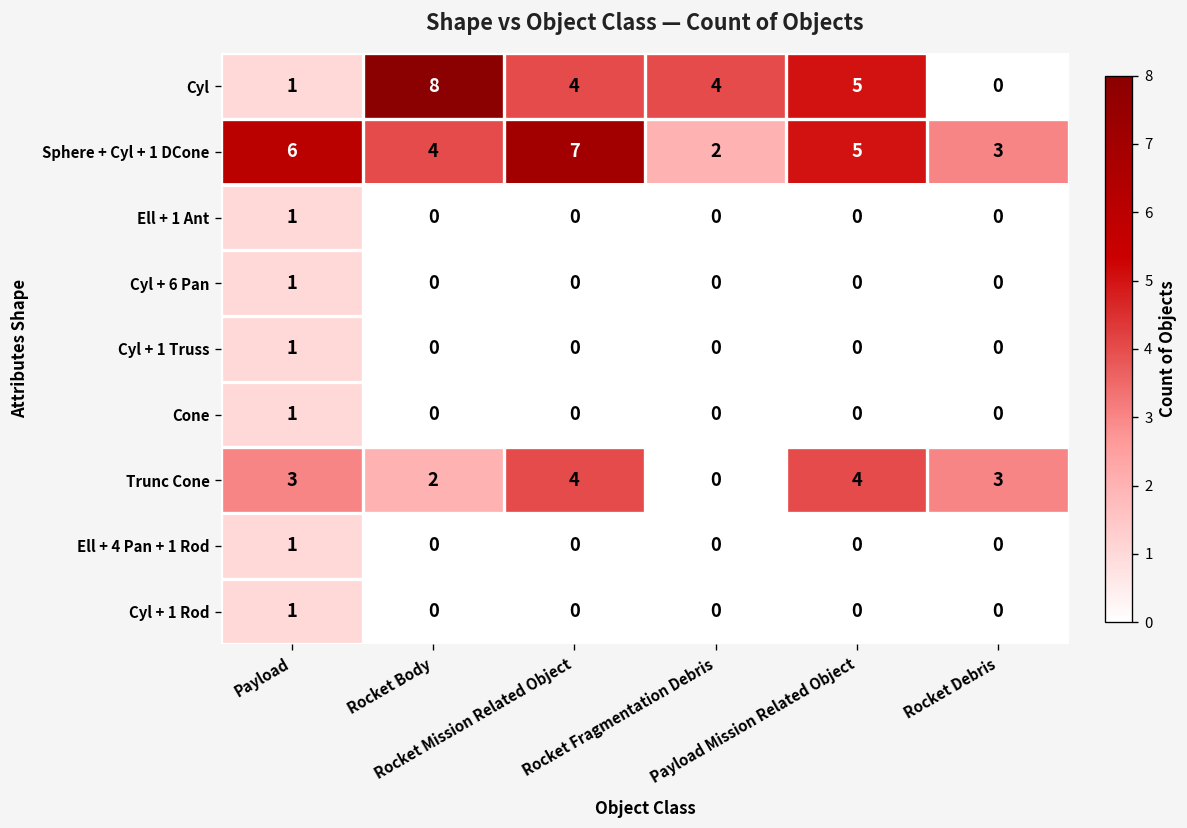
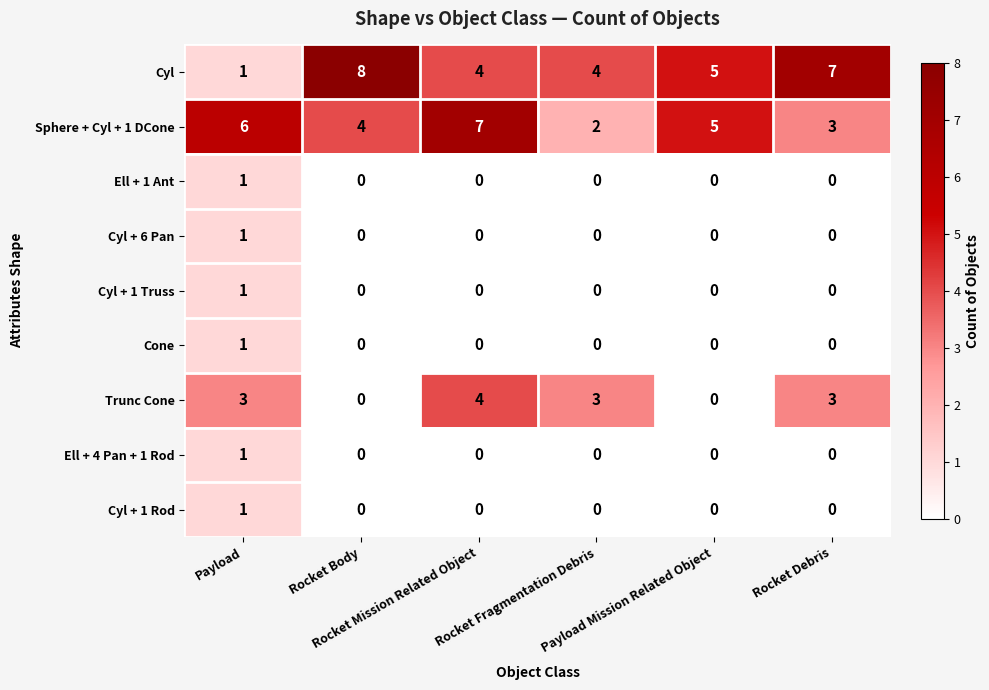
Cyl, Rocket Debris: 0 -> 7
Trunc Cone, Rocket Body: 2 -> 0
Trunc Cone, Rocket Fragmentation Debris: 0 -> 3
Trunc Cone, Payload Mission Related Object: 4 -> 0
